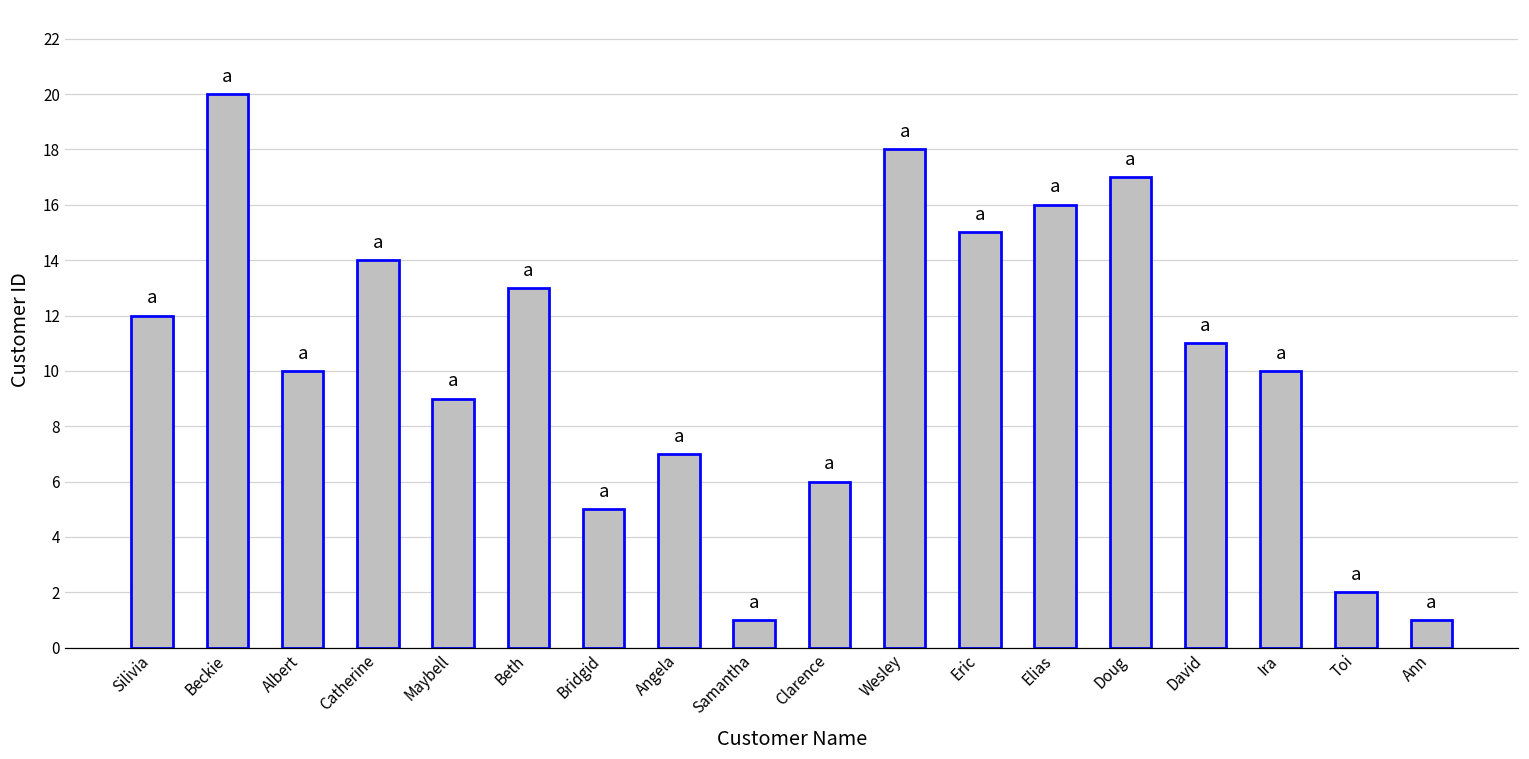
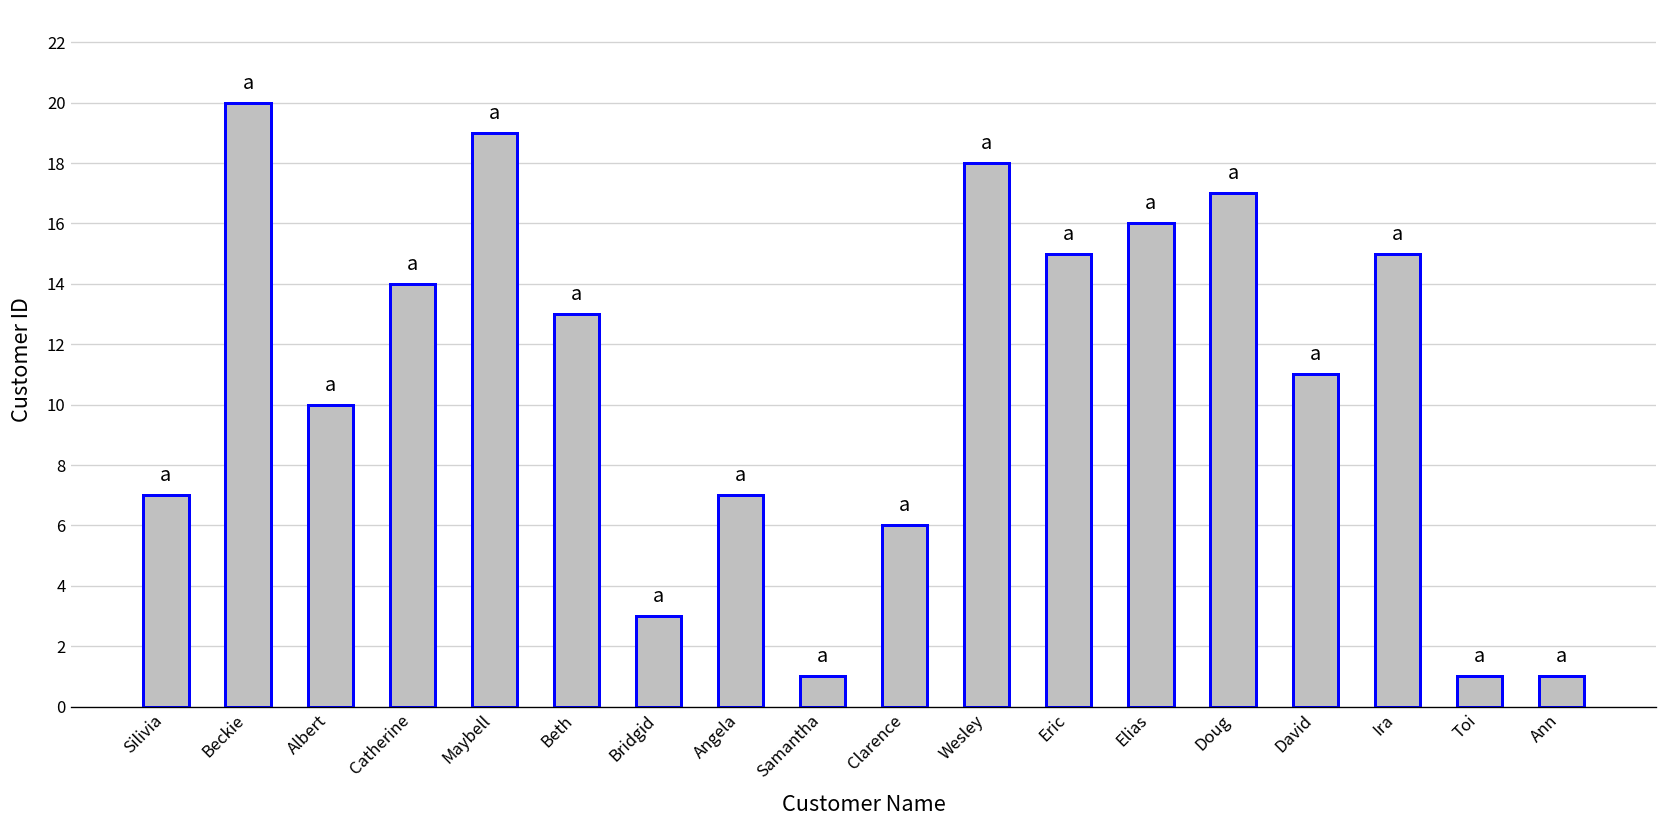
Silivia: 12 -> 7
Maybell: 9 -> 19
Bridgid: 5 -> 3
Ira: 10 -> 15
Toi: 2 -> 1
